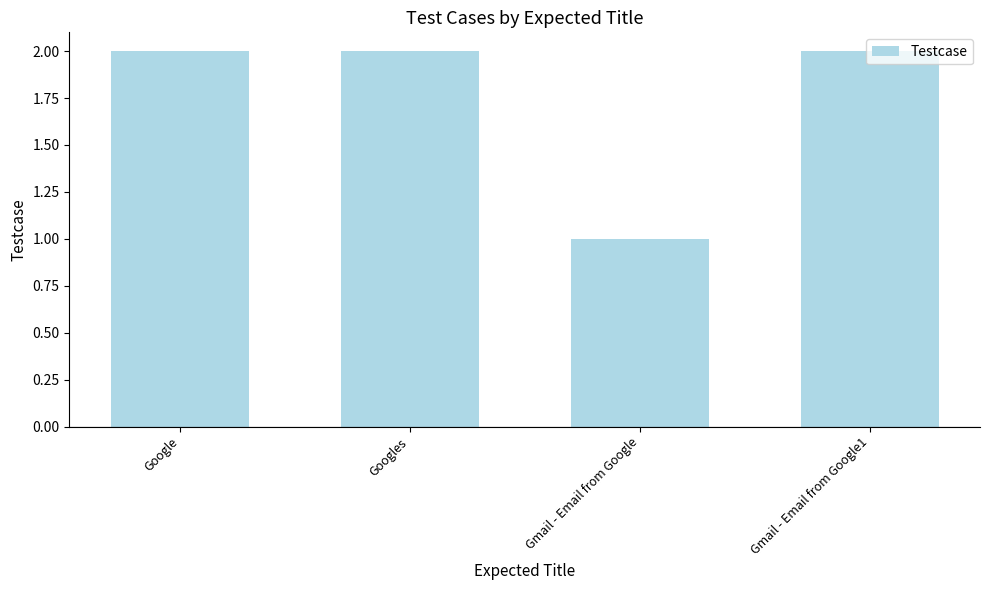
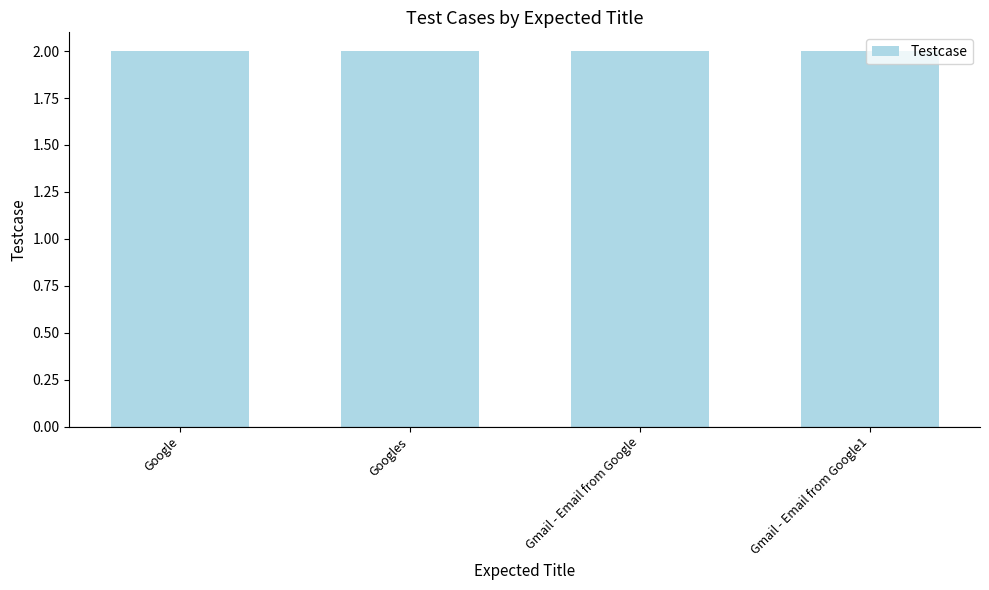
Gmail - Email from Google: 1 -> 2
